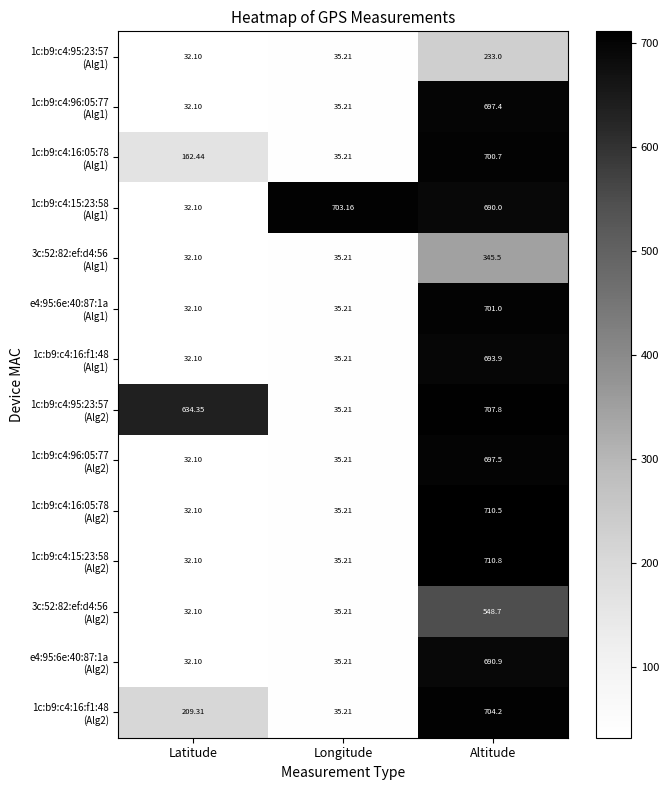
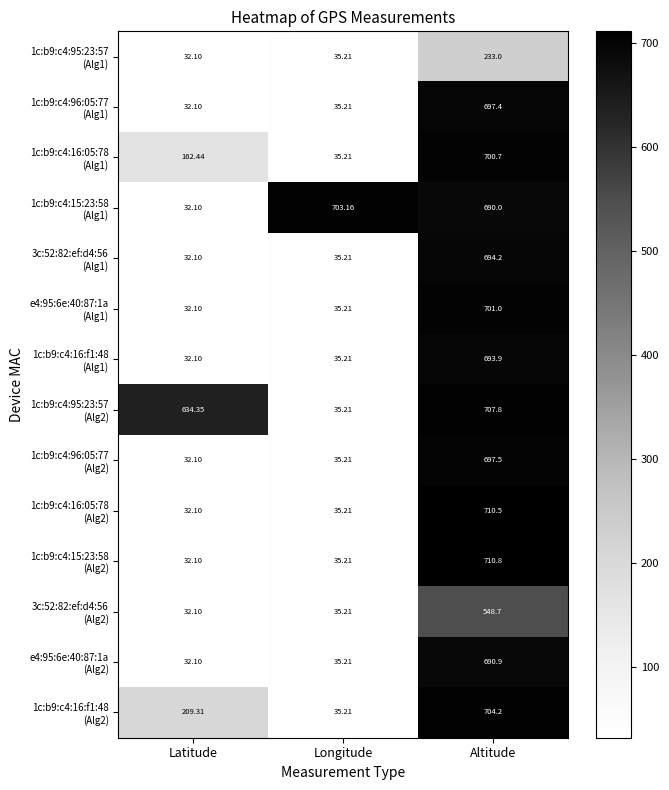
3c:52:82:ef:d4:56 (Alg1), Altitude: 345.5 -> 694.2
